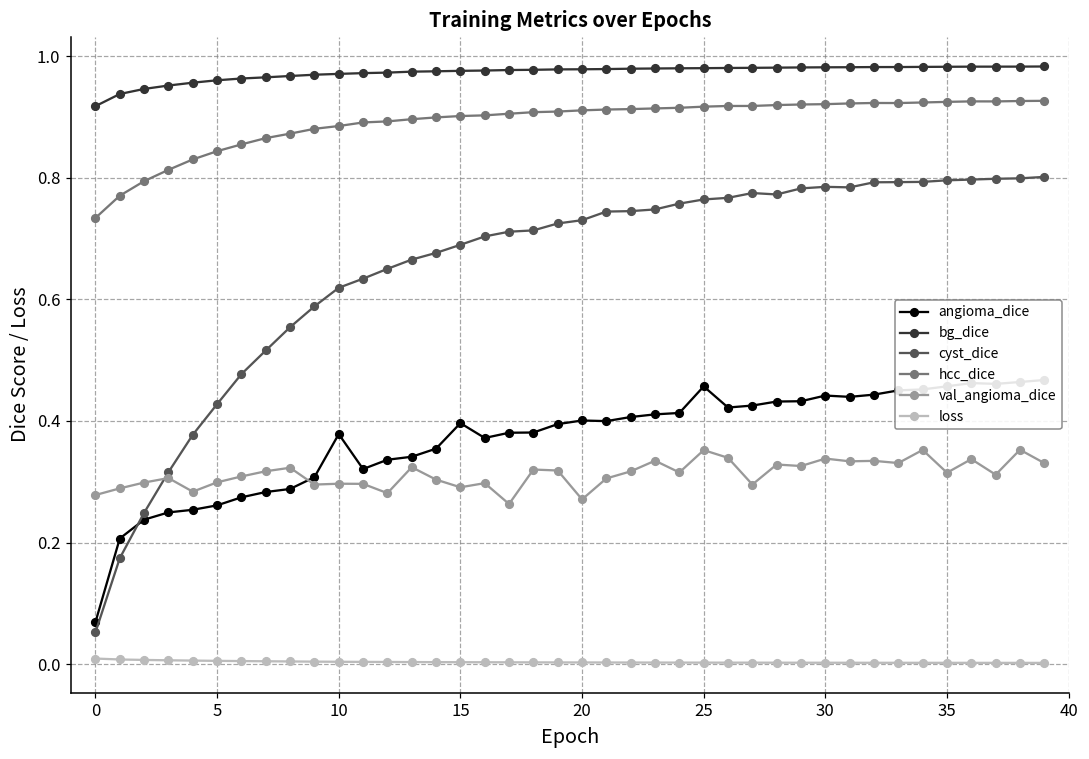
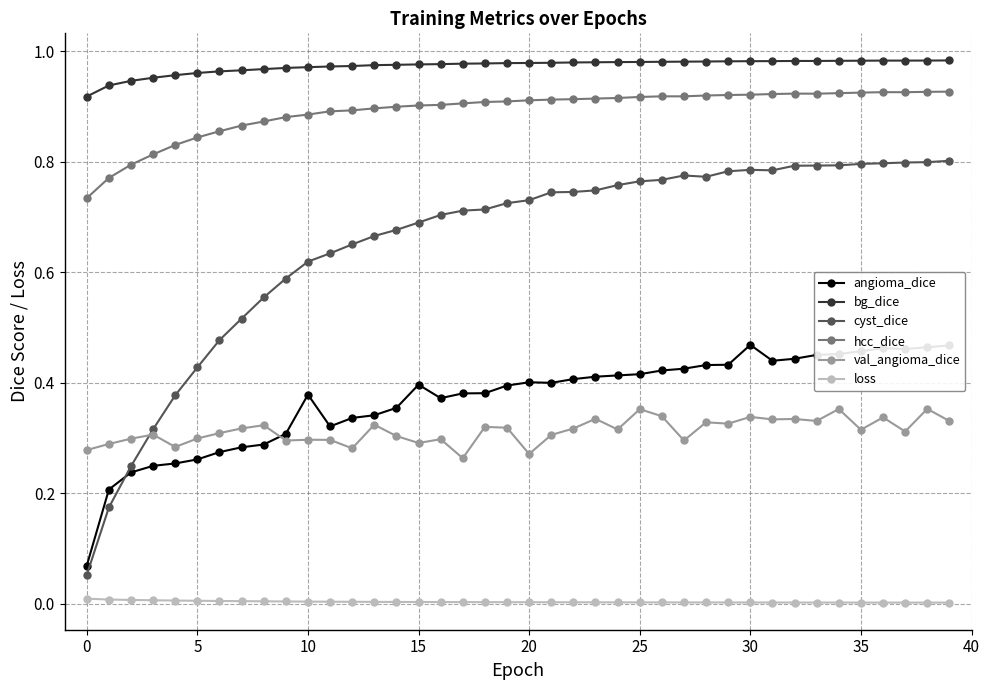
angioma_dice, 25: 0.46 -> 0.42
angioma_dice, 30: 0.44 -> 0.47
